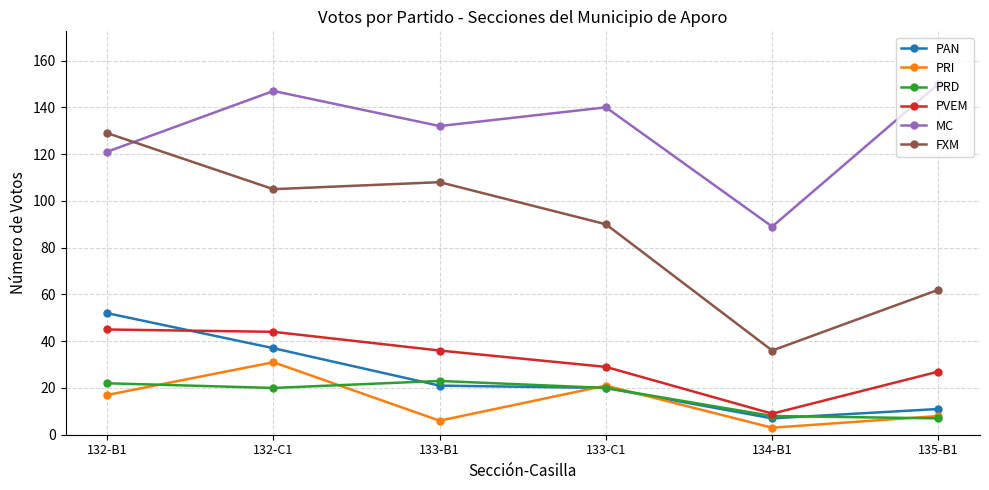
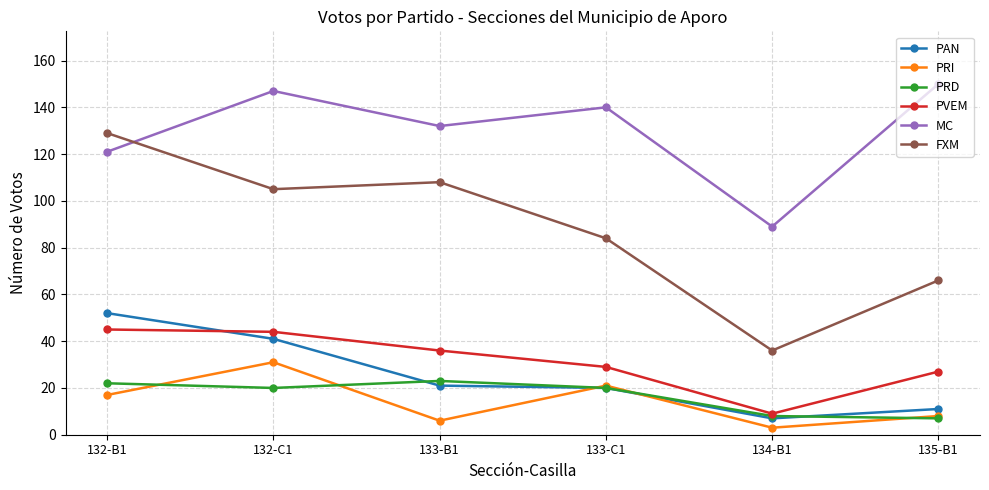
PAN, 132-C1: 37 -> 41
FXM, 133-C1: 90 -> 84
FXM, 135-B1: 62 -> 66
